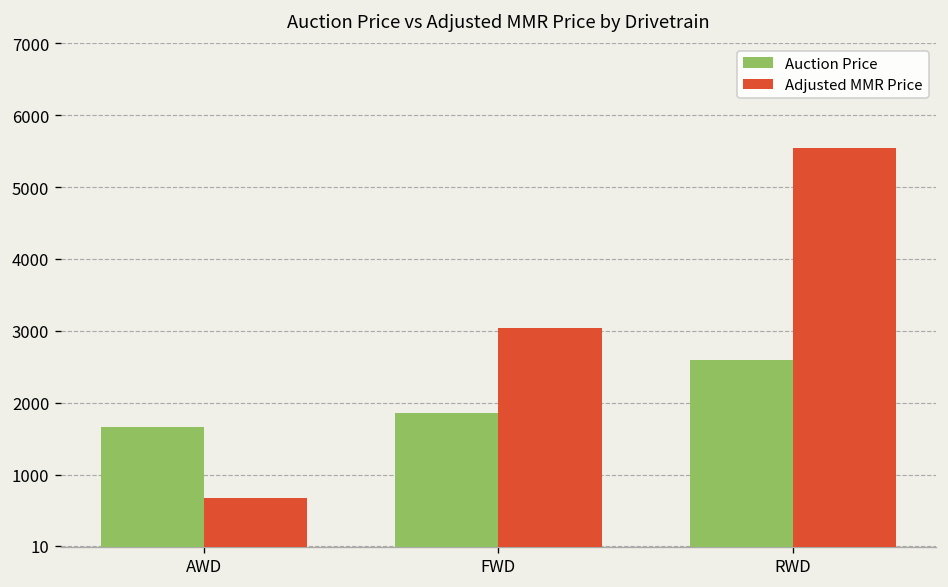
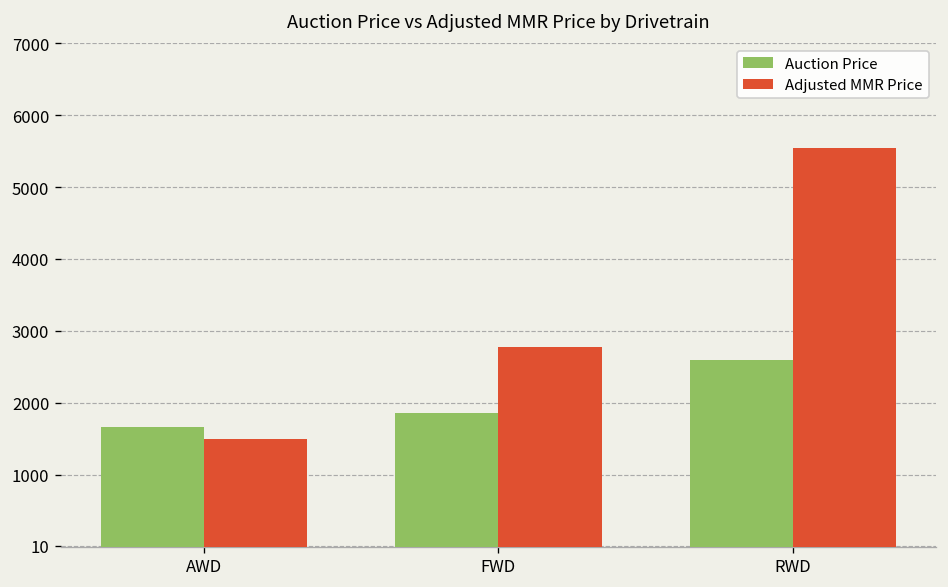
Adjusted MMR Price, AWD: 700 -> 1500
Adjusted MMR Price, FWD: 3000 -> 2800
